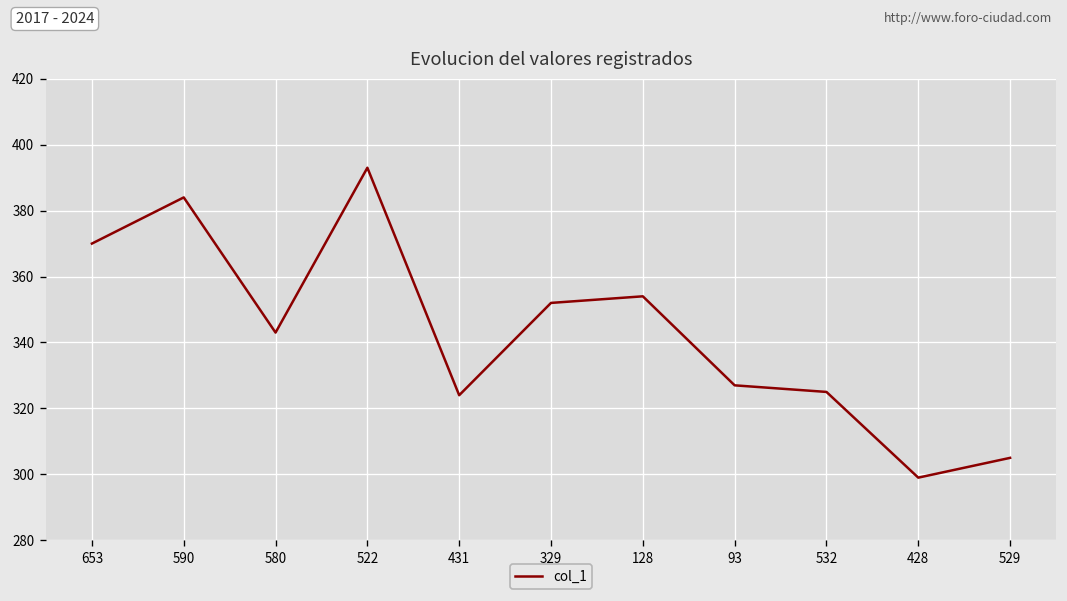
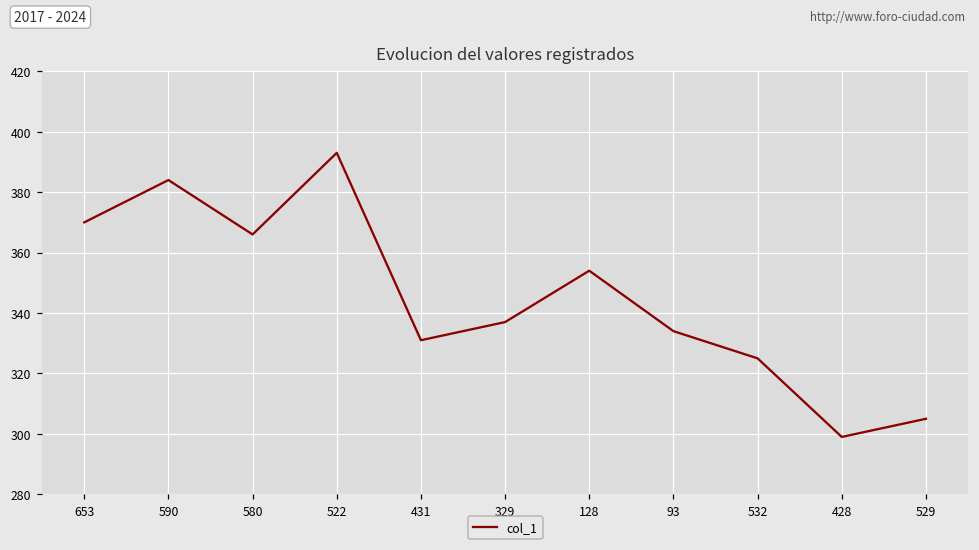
580: 343 -> 366
431: 324 -> 331
329: 352 -> 337
93: 327 -> 334
